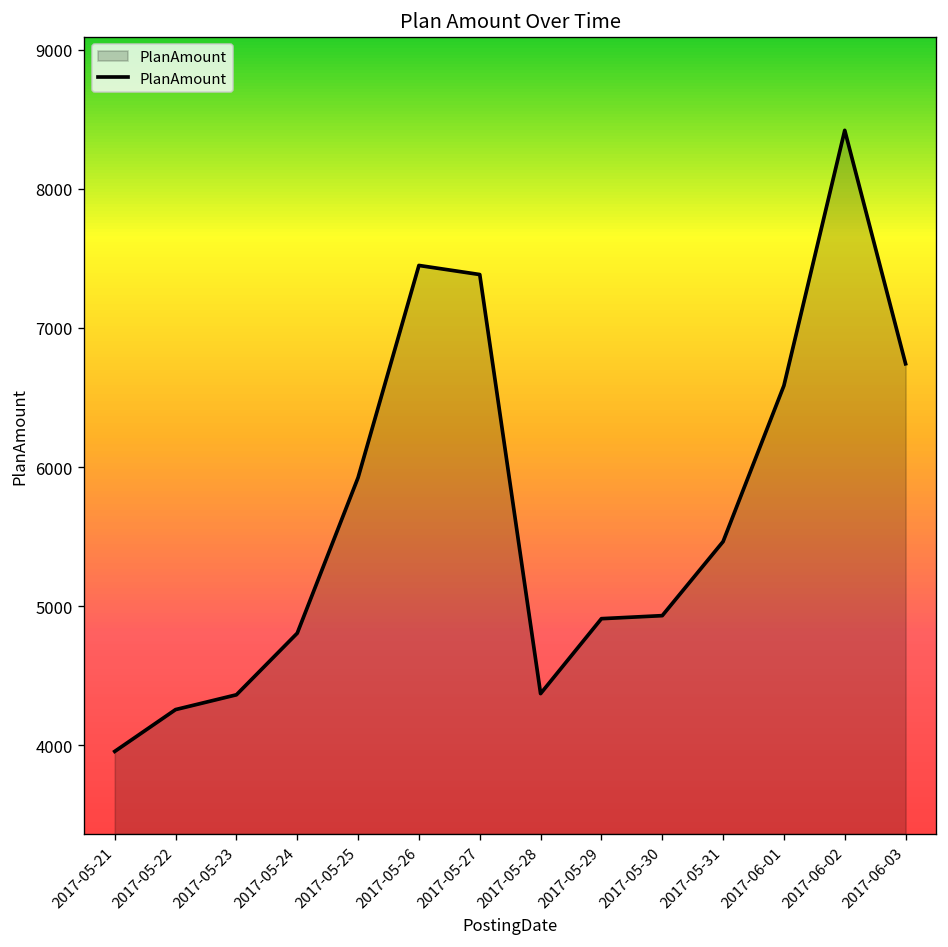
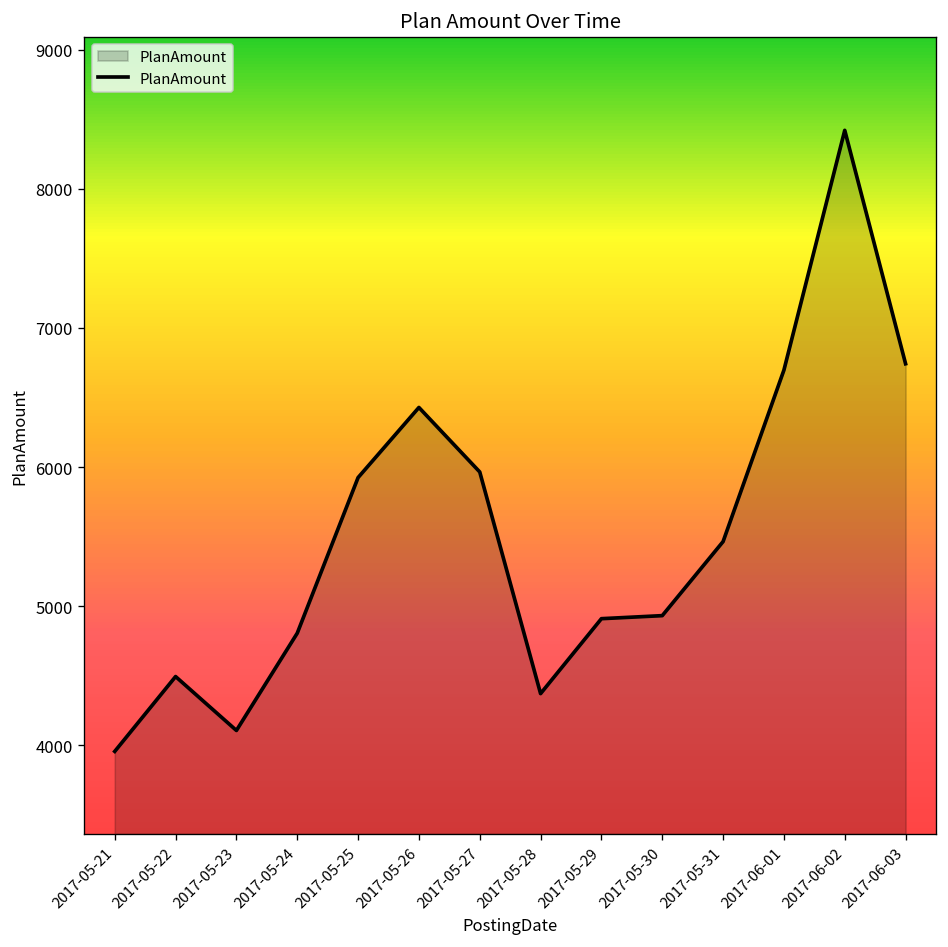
2017-05-22: 4260 -> 4500
2017-05-23: 4360 -> 4110
2017-05-26: 7450 -> 6430
2017-05-27: 7380 -> 5970
2017-06-01: 6590 -> 6700
